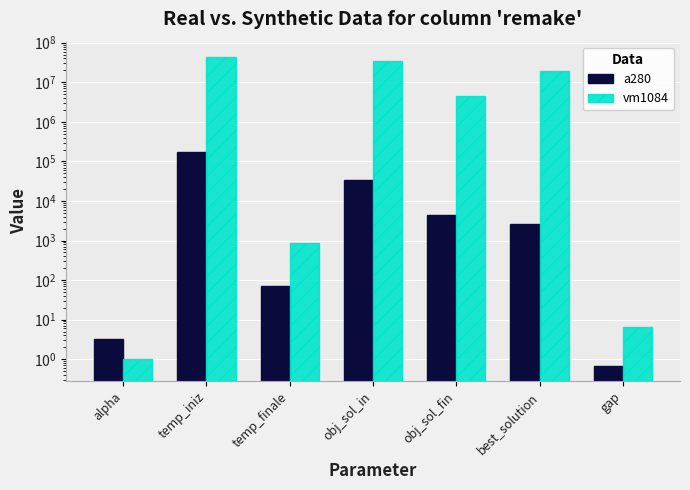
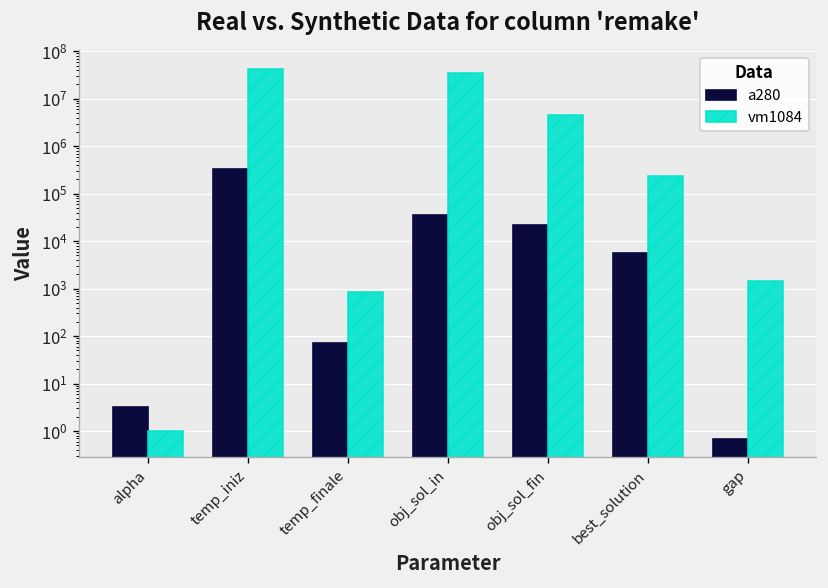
a280, temp_iniz: 200000 -> 300000
a280, obj_sol_fin: 4000 -> 20000
a280, best_solution: 3000 -> 6000
vm1084, best_solution: 20000000 -> 200000
vm1084, gap: 7 -> 1500
